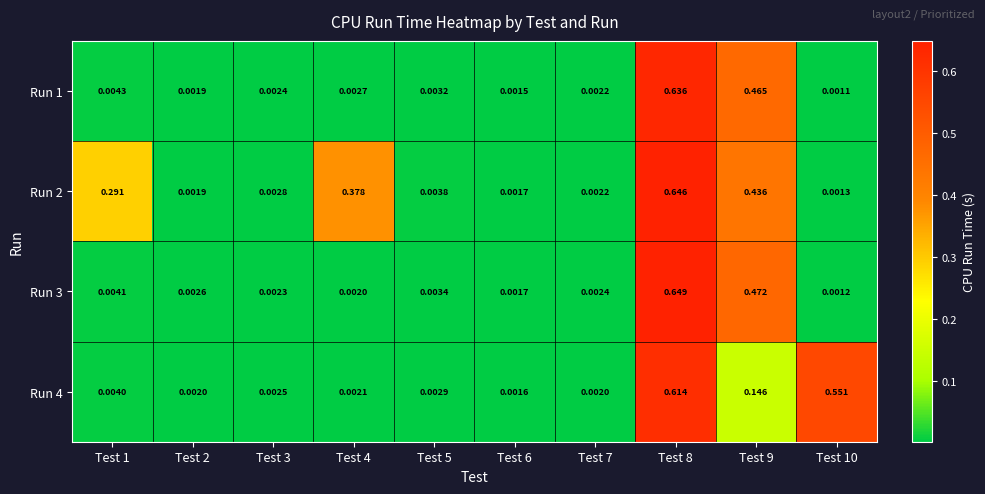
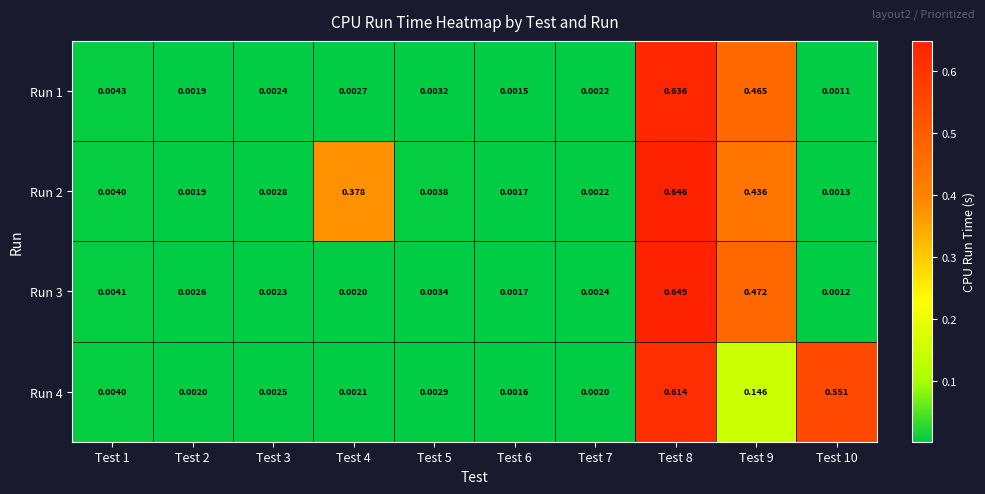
Run 2, Test 1: 0.291 -> 0.0040
